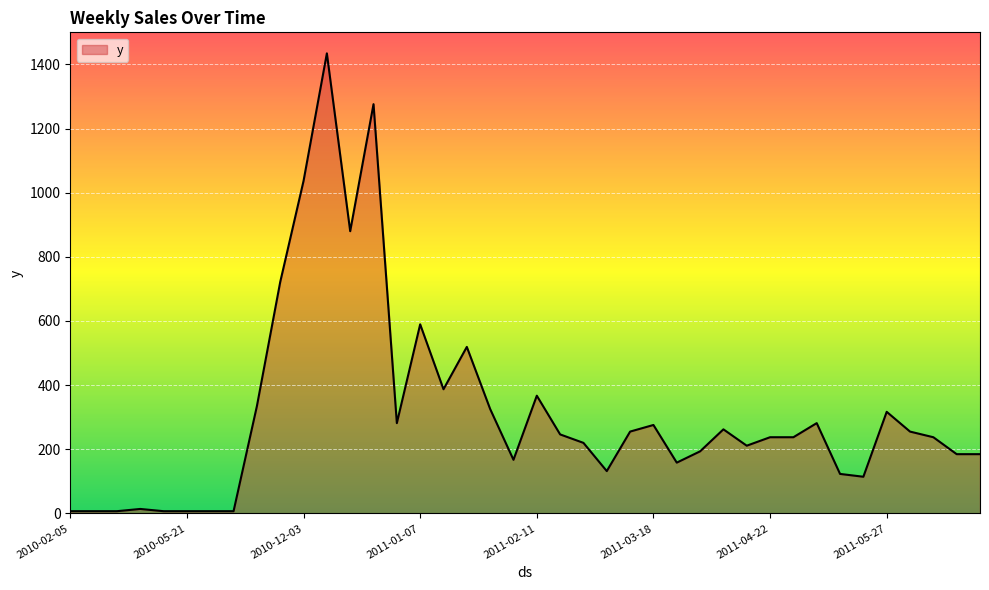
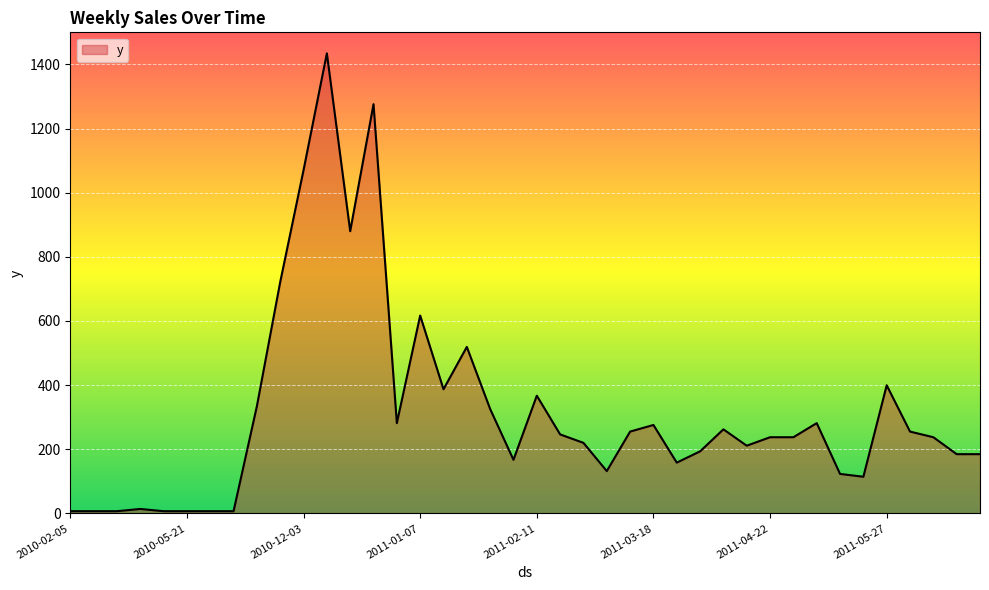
2010-12-03: 1040 -> 1070
2011-01-07: 590 -> 620
2011-05-27: 320 -> 400
